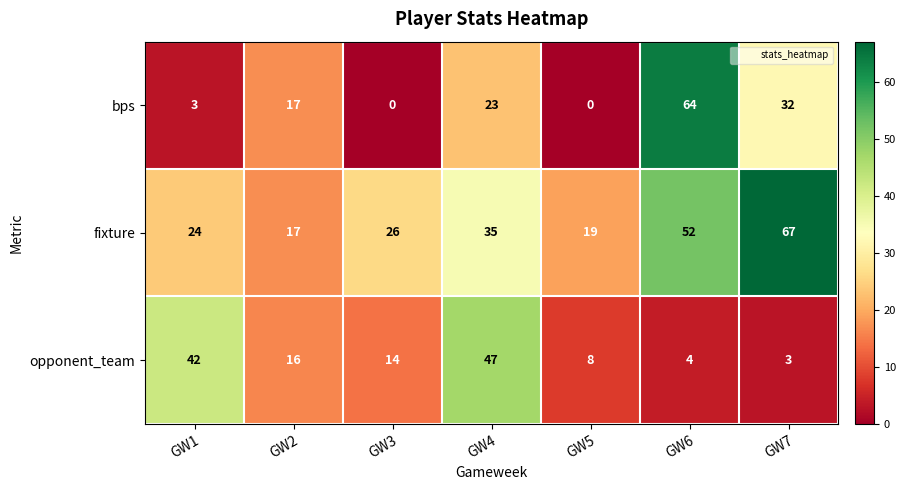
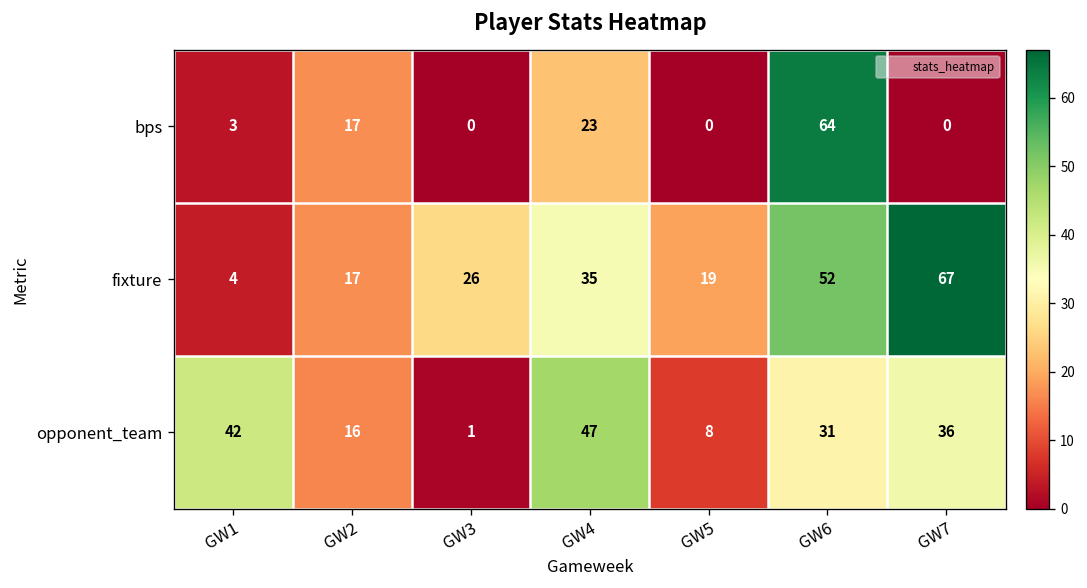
bps, GW7: 32 -> 0
fixture, GW1: 24 -> 4
opponent_team, GW3: 14 -> 1
opponent_team, GW6: 4 -> 31
opponent_team, GW7: 3 -> 36
